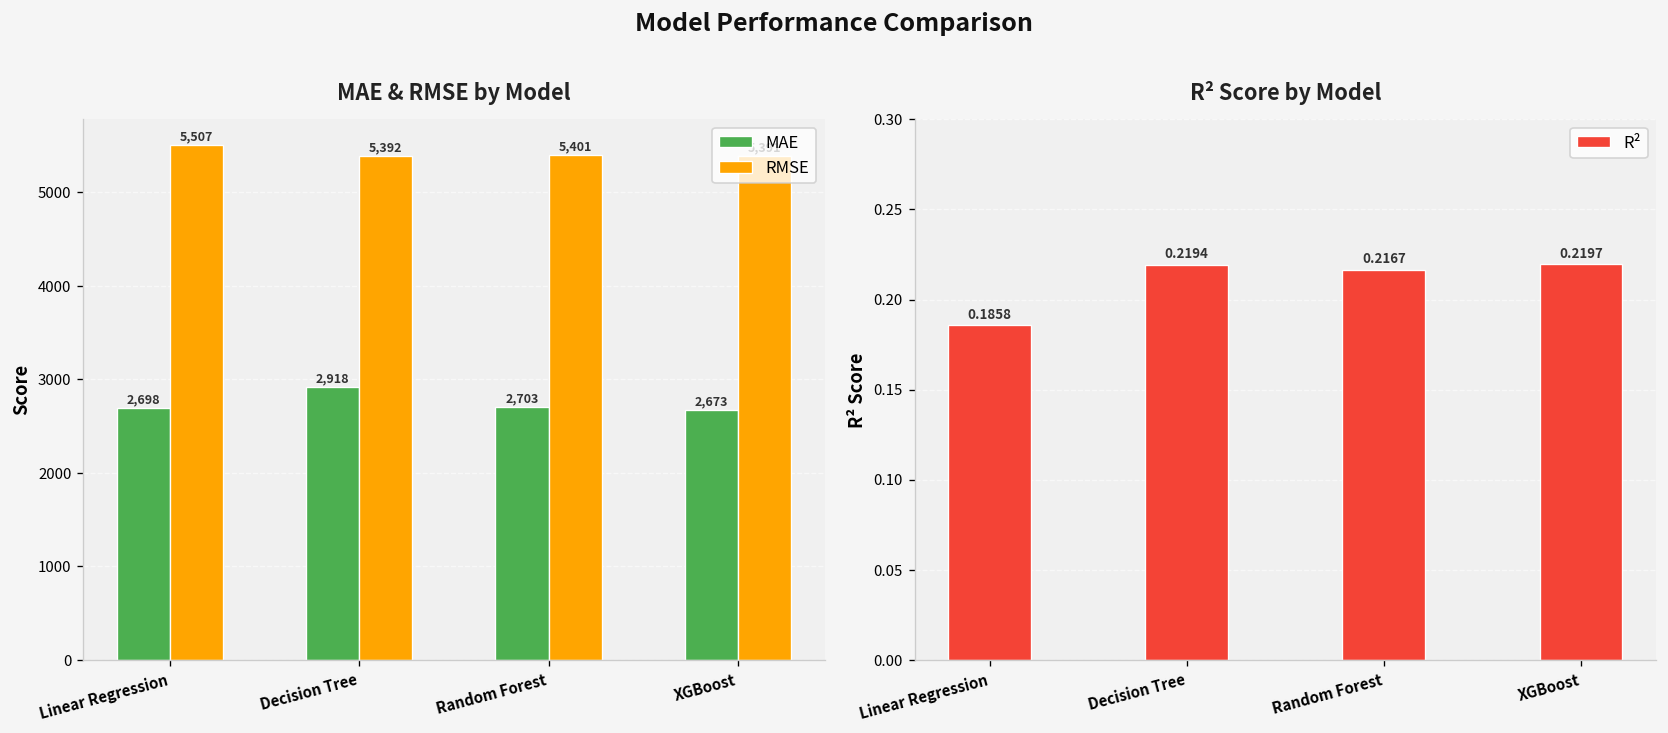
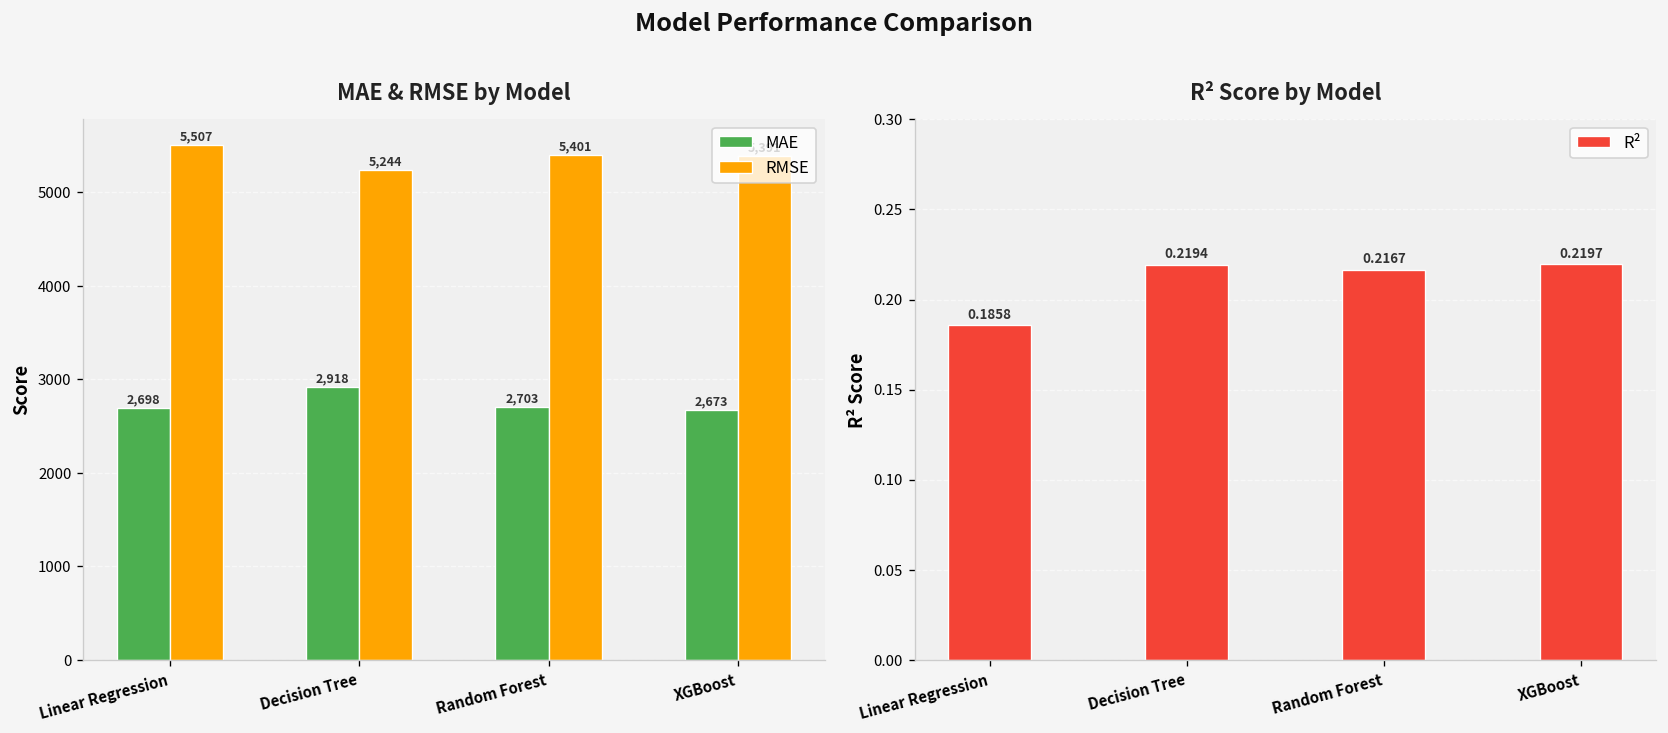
MAE & RMSE by Model, RMSE, Decision Tree: 5,392 -> 5,244
